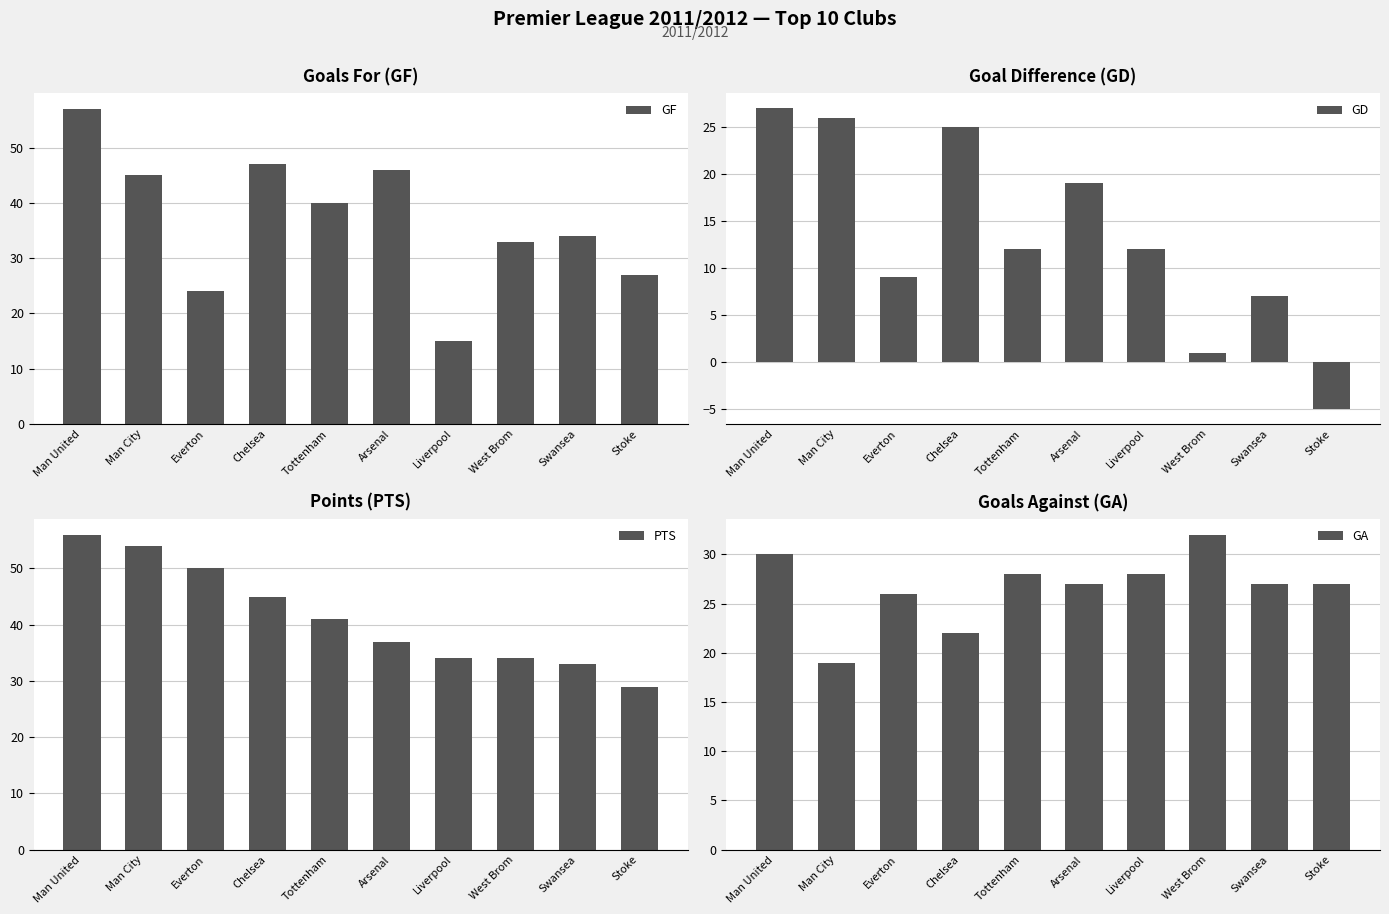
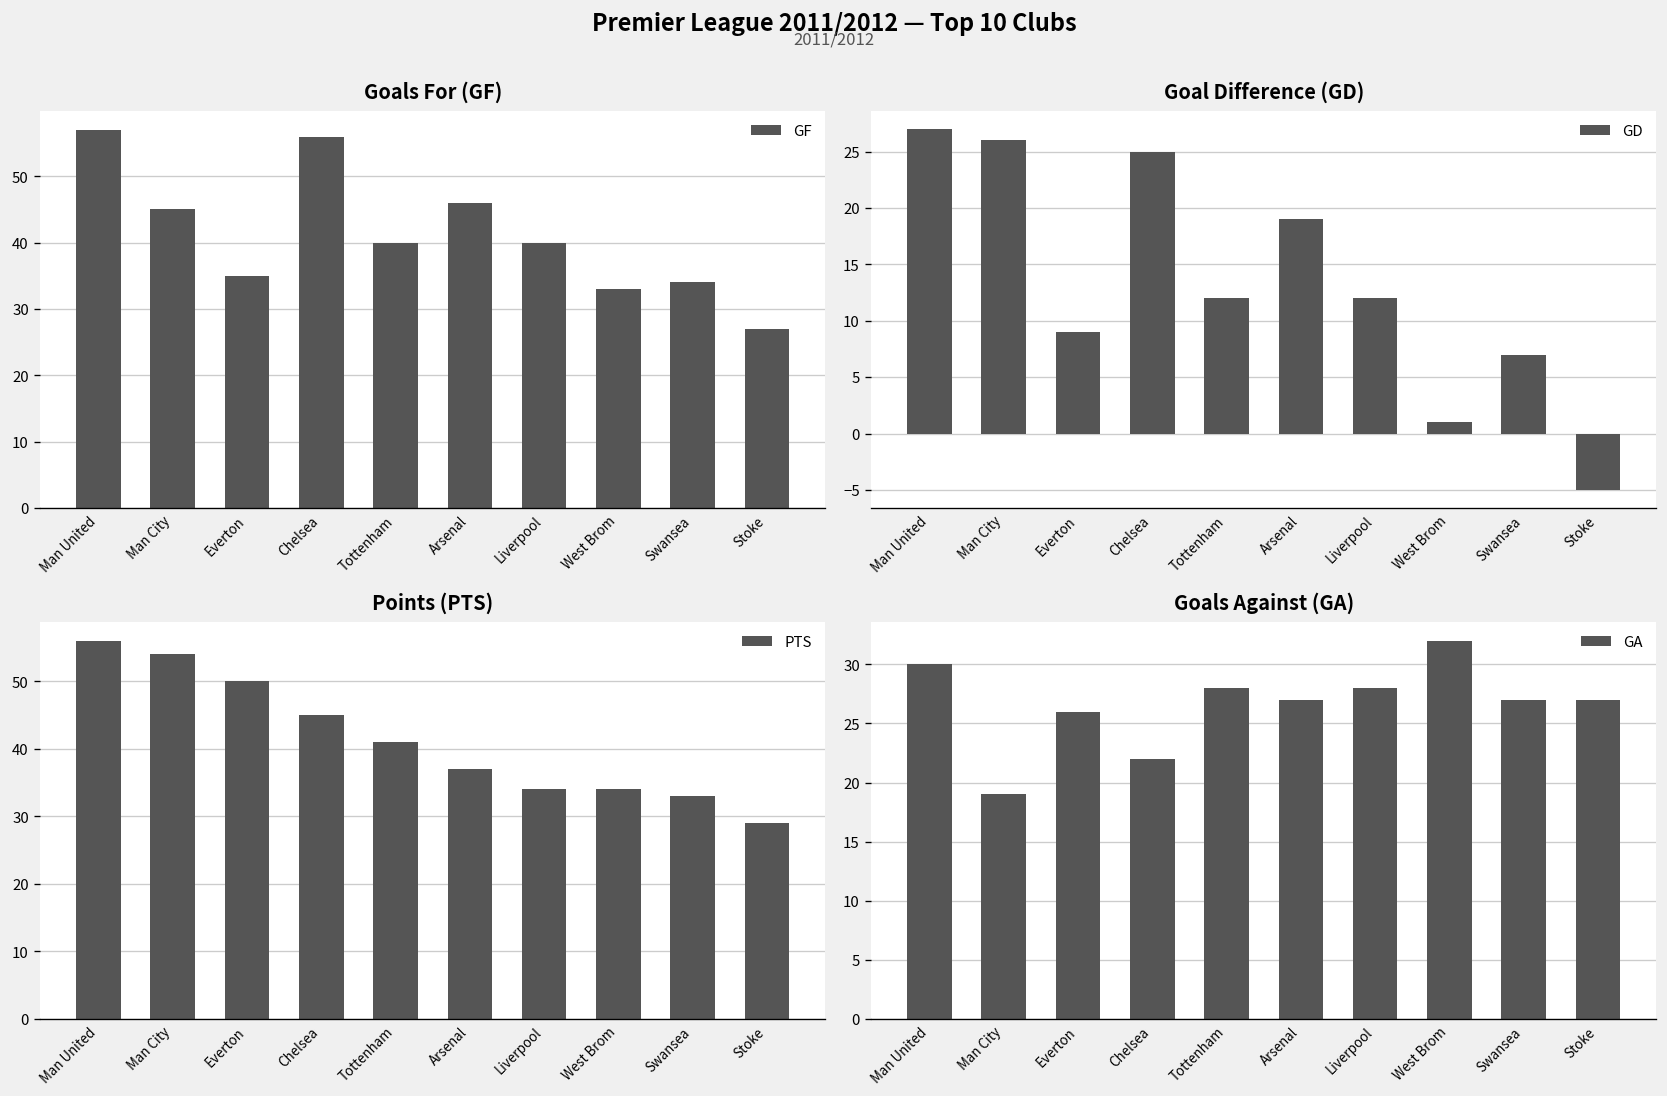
Goals For (GF), Everton: 24 -> 35
Goals For (GF), Chelsea: 47 -> 56
Goals For (GF), Liverpool: 15 -> 40
